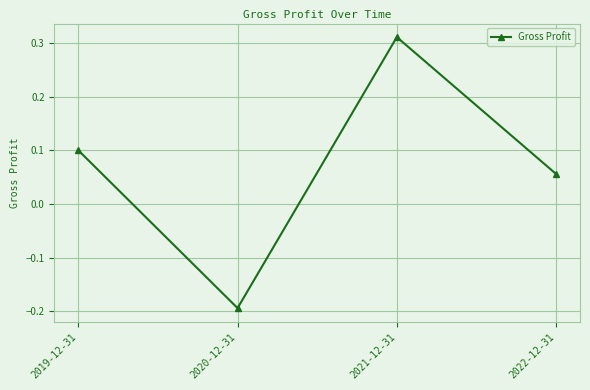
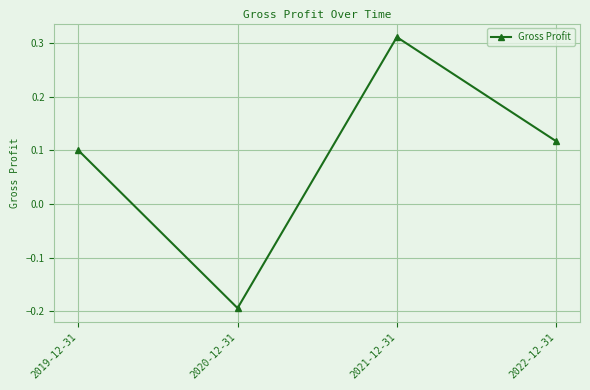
2022-12-31: 0.06 -> 0.12
